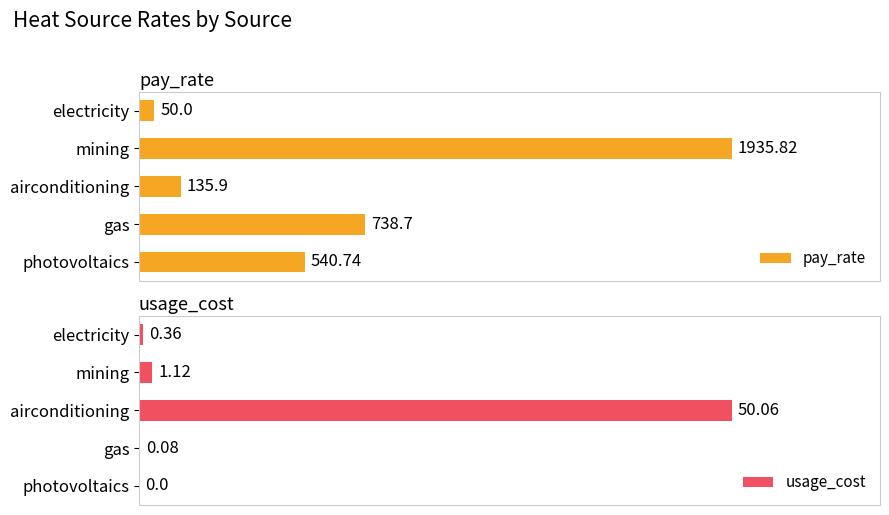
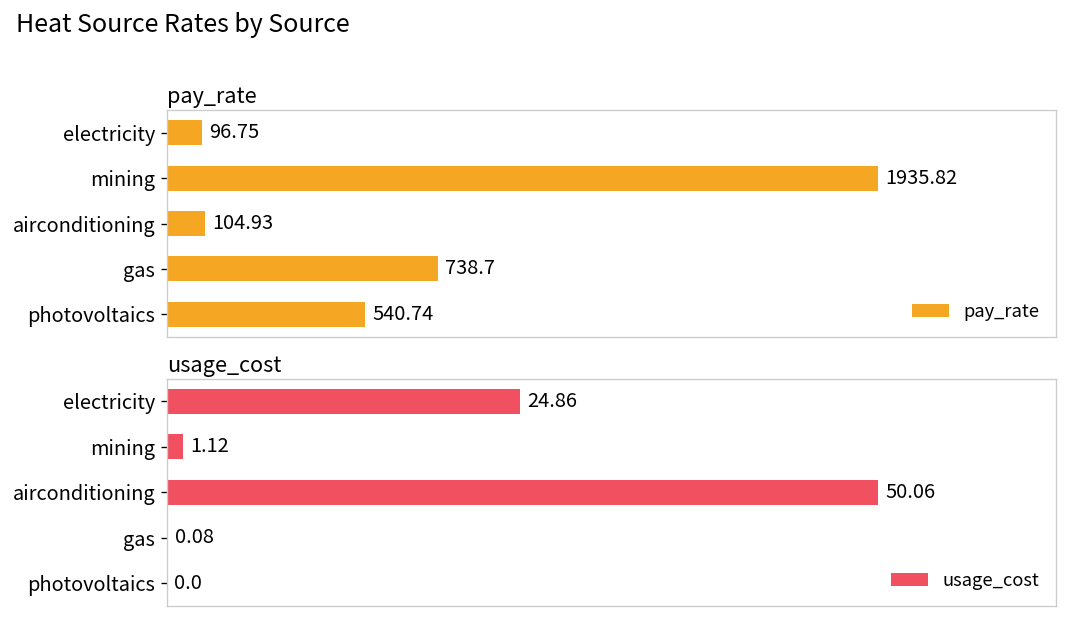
pay_rate, electricity: 50.0 -> 96.75
pay_rate, airconditioning: 135.9 -> 104.93
usage_cost, electricity: 0.36 -> 24.86
